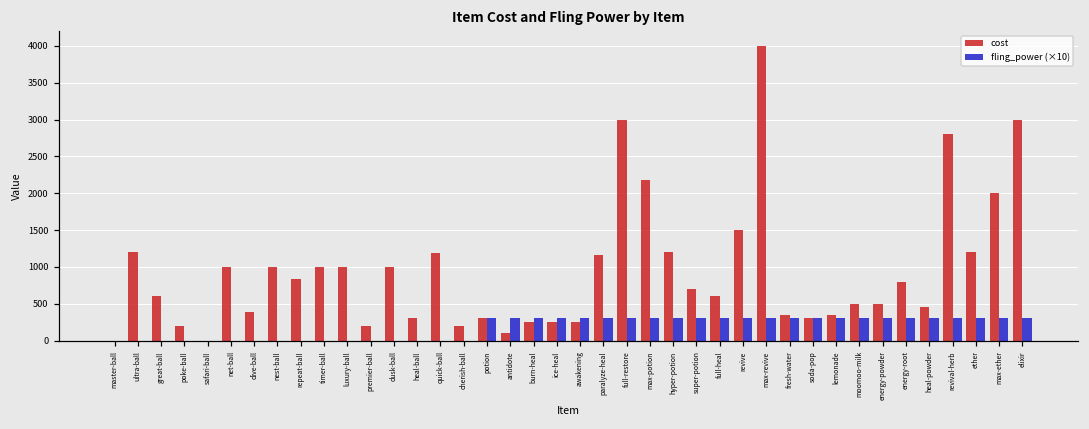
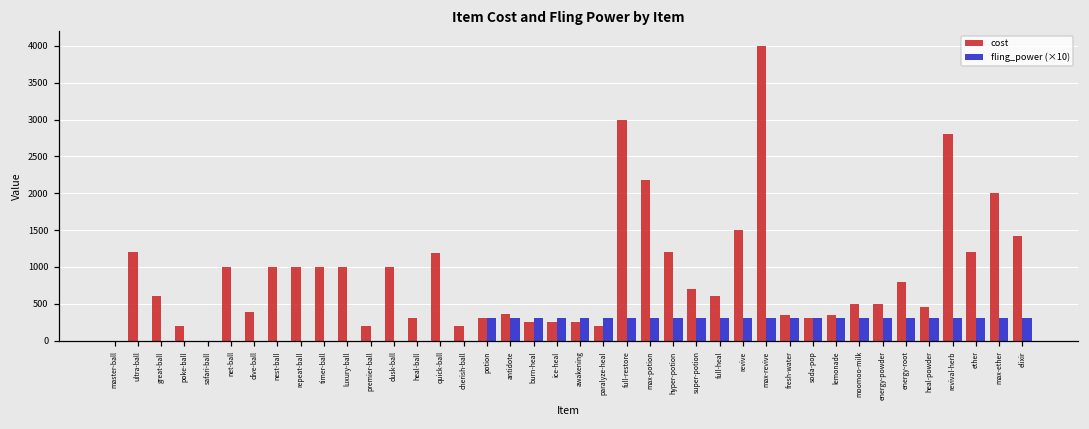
cost, repeat-ball: 800 -> 1000
cost, antidote: 100 -> 400
cost, paralyze-heal: 1200 -> 200
cost, elixir: 3000 -> 1400
